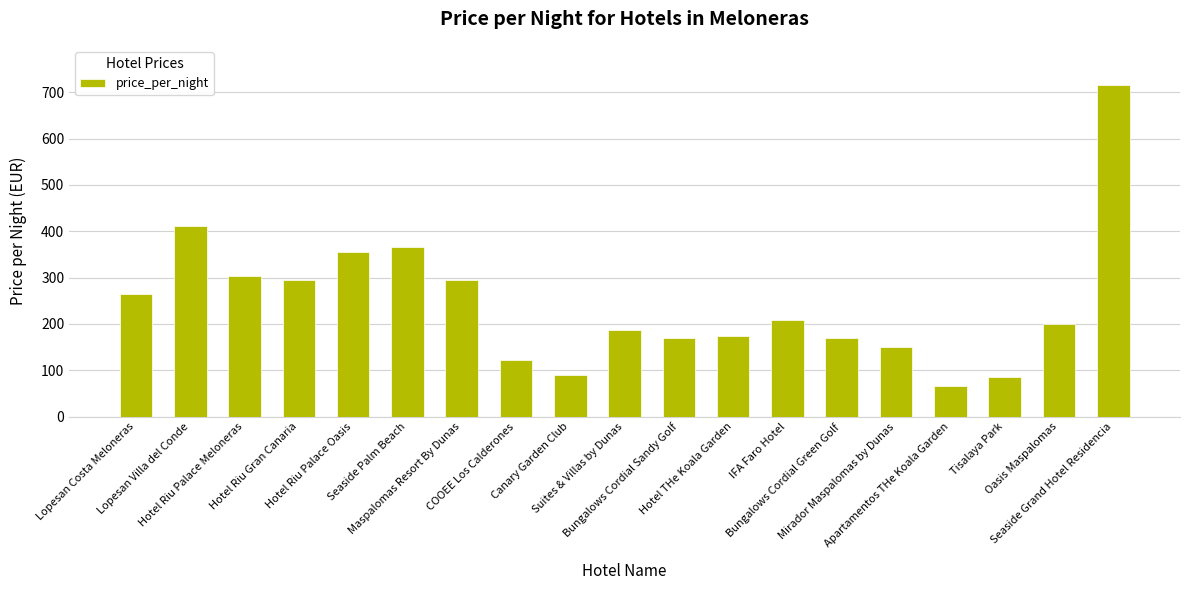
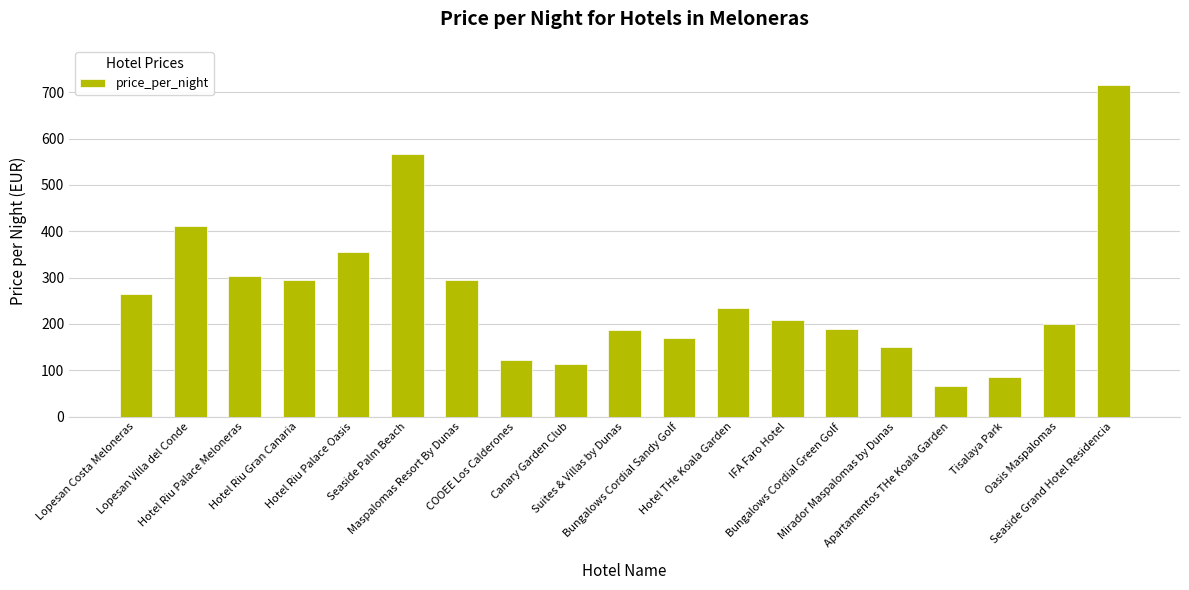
Seaside Palm Beach: 370 -> 570
Canary Garden Club: 90 -> 110
Hotel THe Koala Garden: 170 -> 240
Bungalows Cordial Green Golf: 170 -> 190
